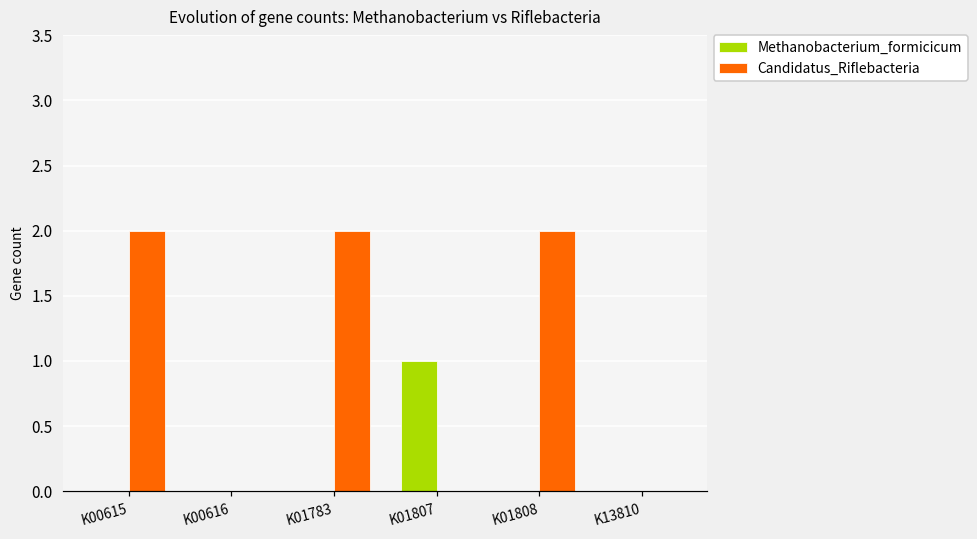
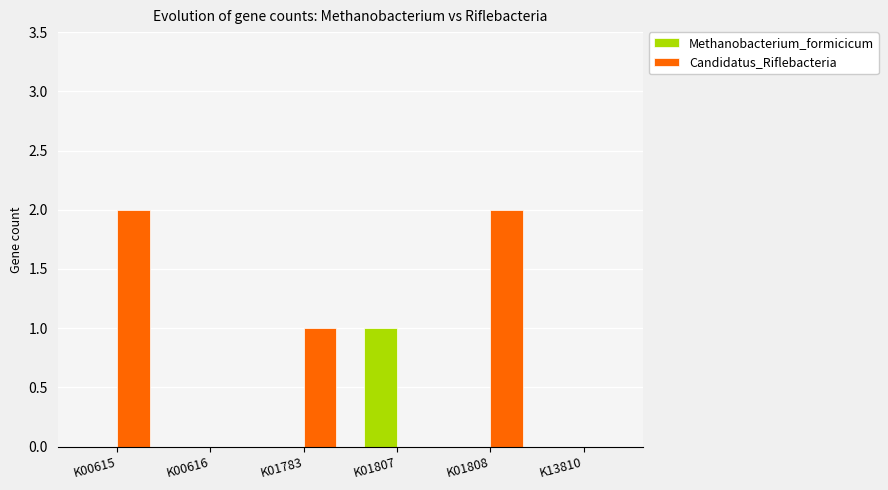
Candidatus_Riflebacteria, K01783: 2 -> 1
